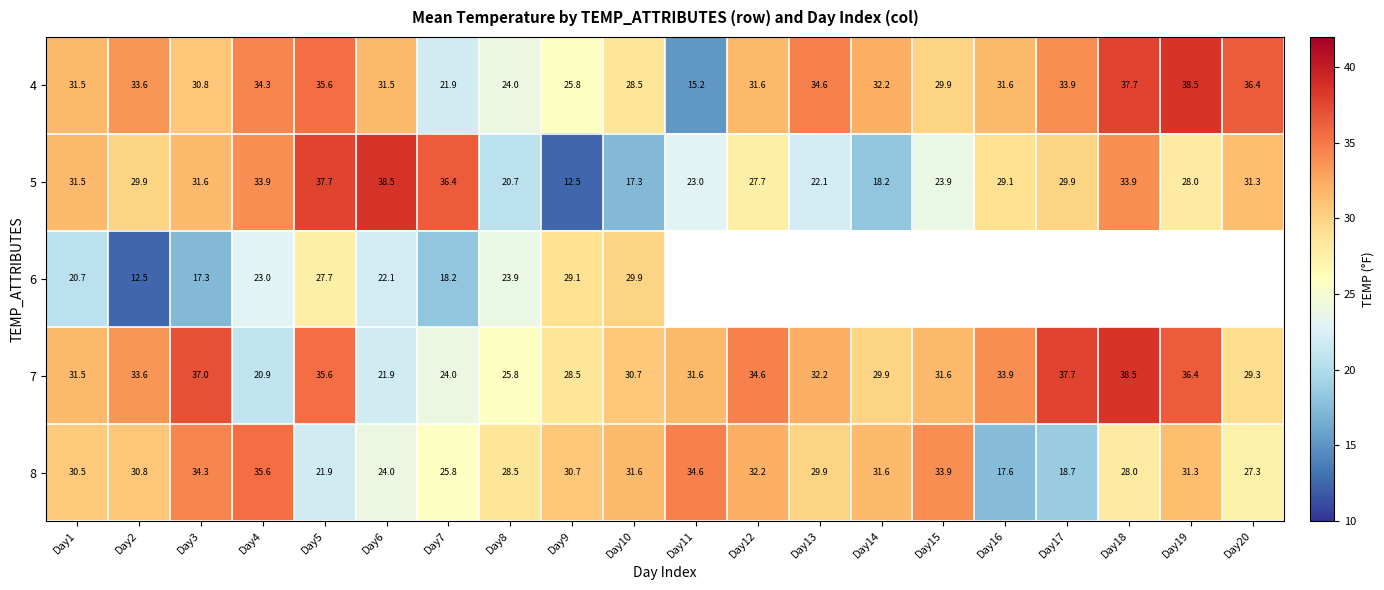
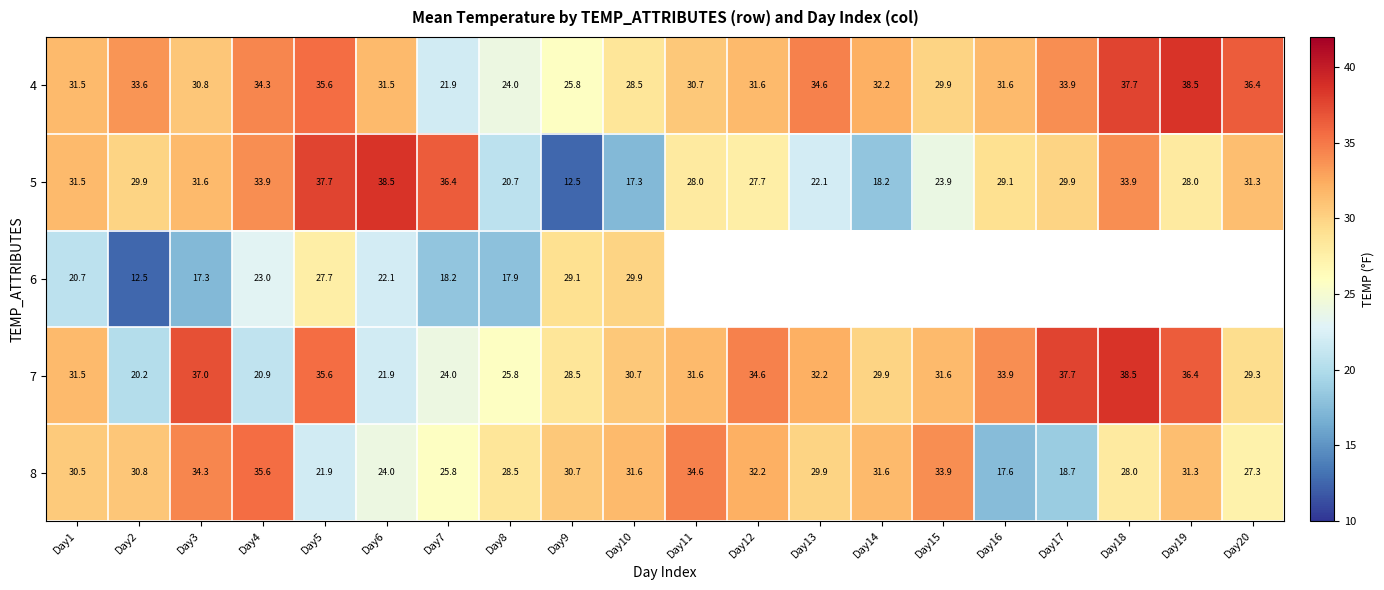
4, Day11: 15.2 -> 30.7
5, Day11: 23.0 -> 28.0
6, Day8: 23.9 -> 17.9
7, Day2: 33.6 -> 20.2
